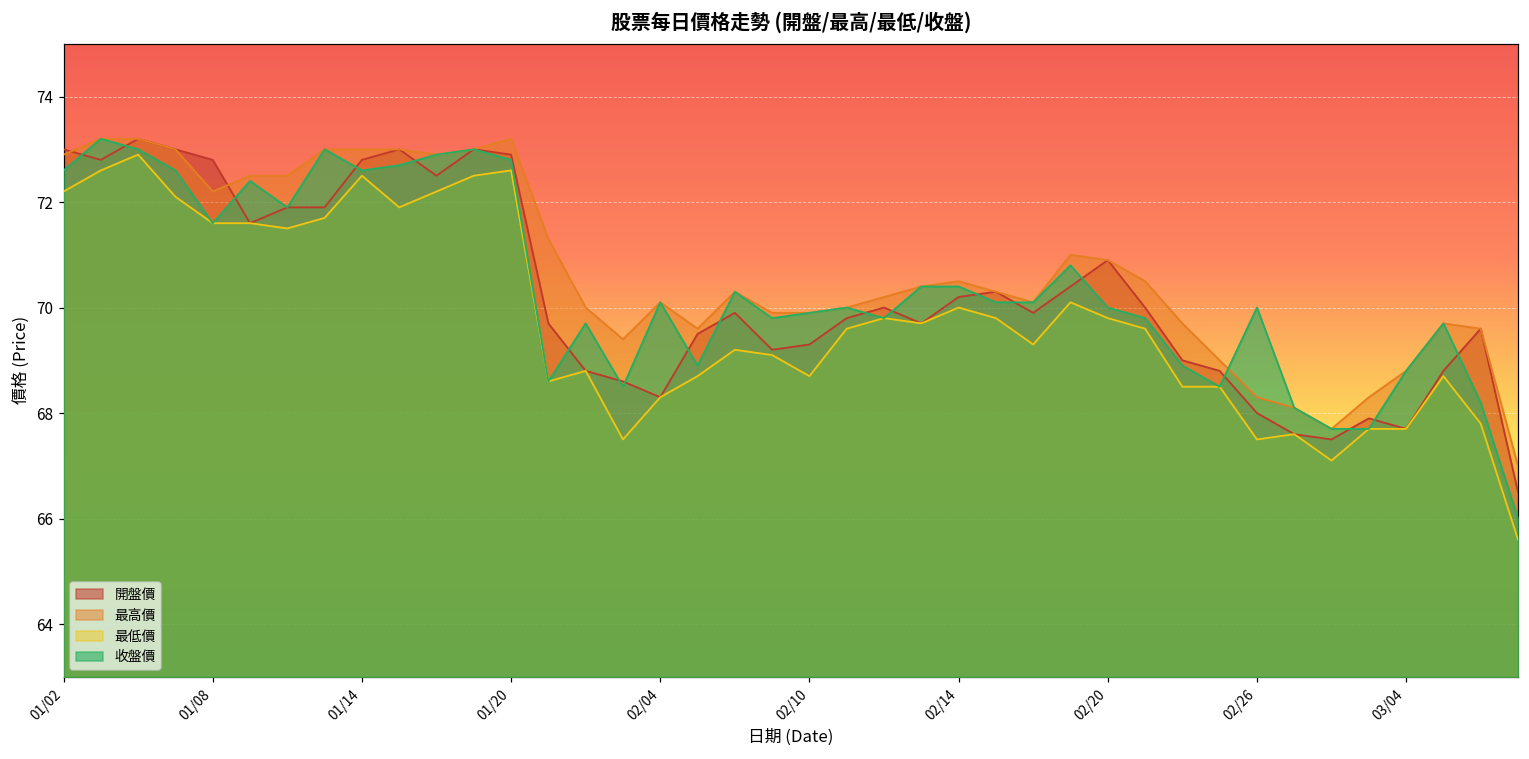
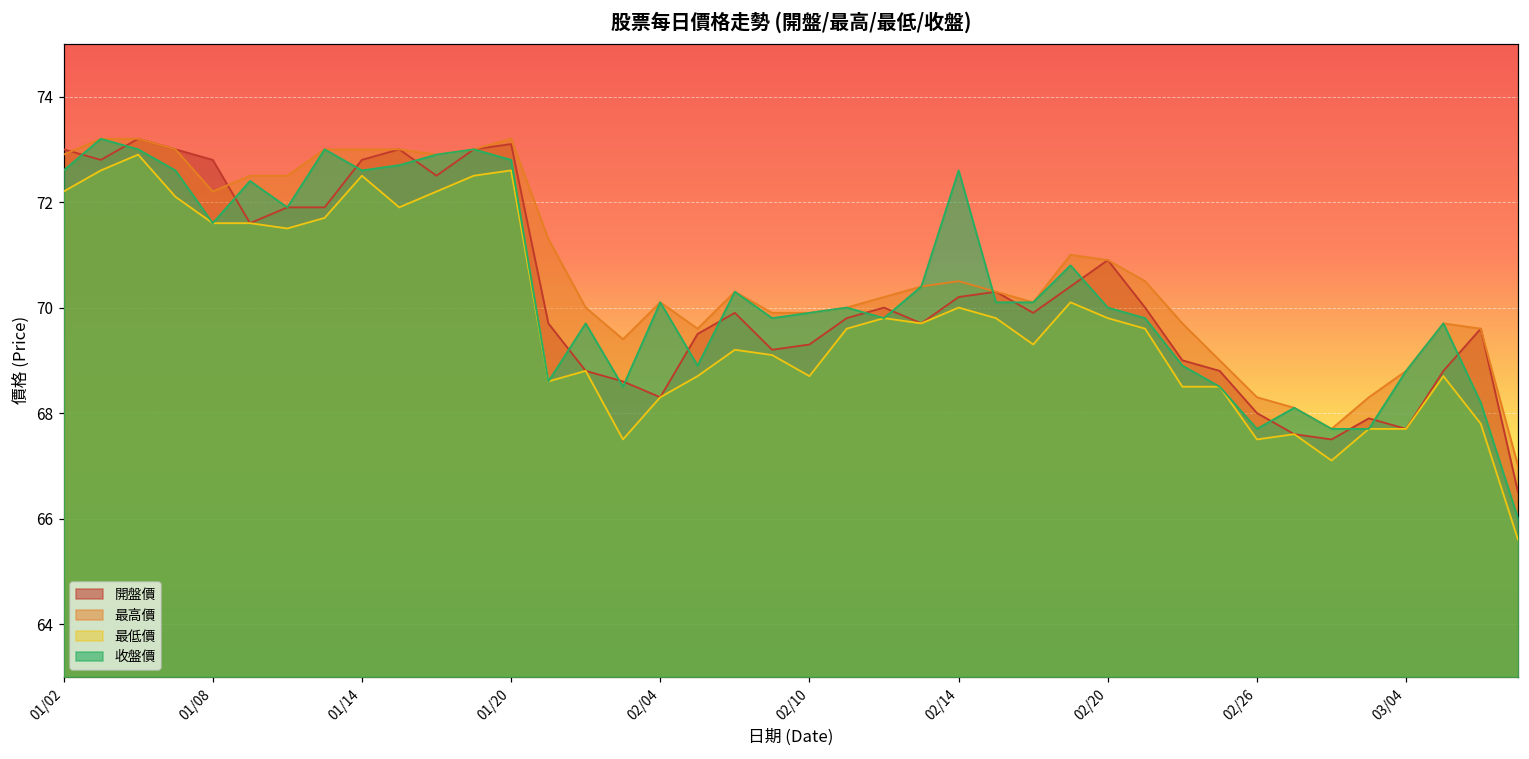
開盤價, 01/20: 72.9 -> 73.1
收盤價, 02/14: 70.4 -> 72.6
收盤價, 02/26: 70.0 -> 67.7
